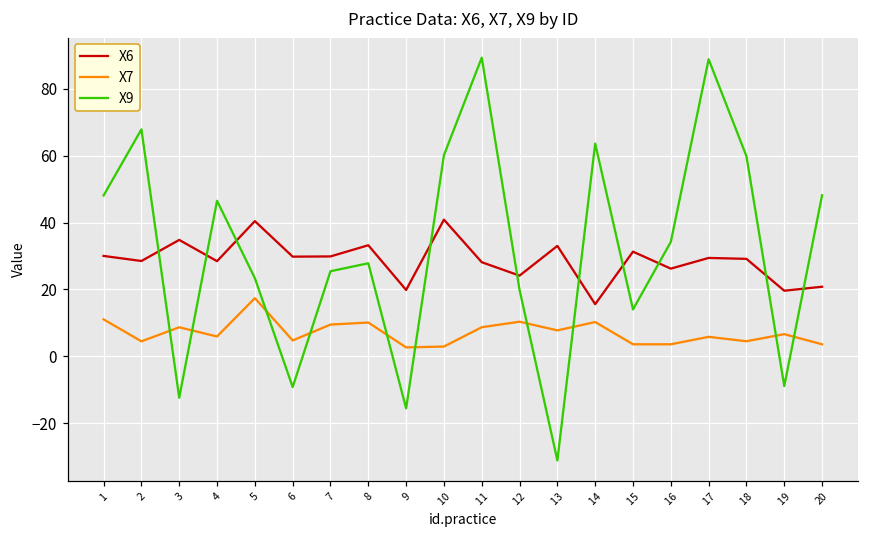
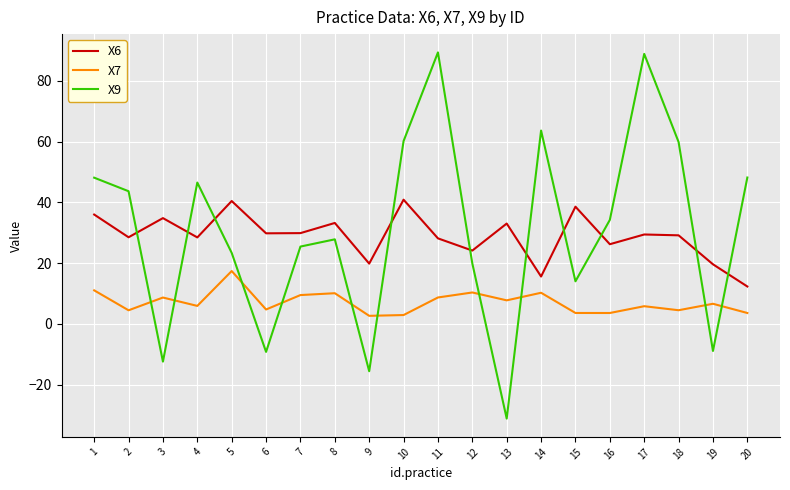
X6, 1: 30 -> 36
X9, 2: 68 -> 44
X6, 15: 31 -> 39
X6, 20: 21 -> 12
